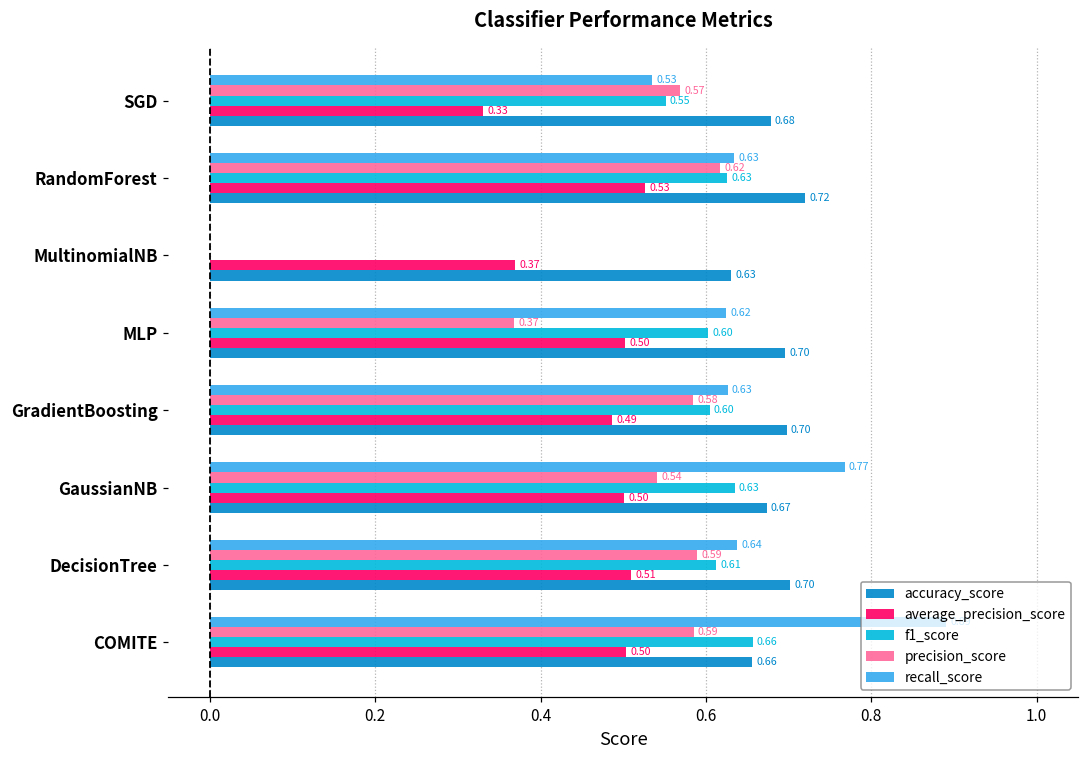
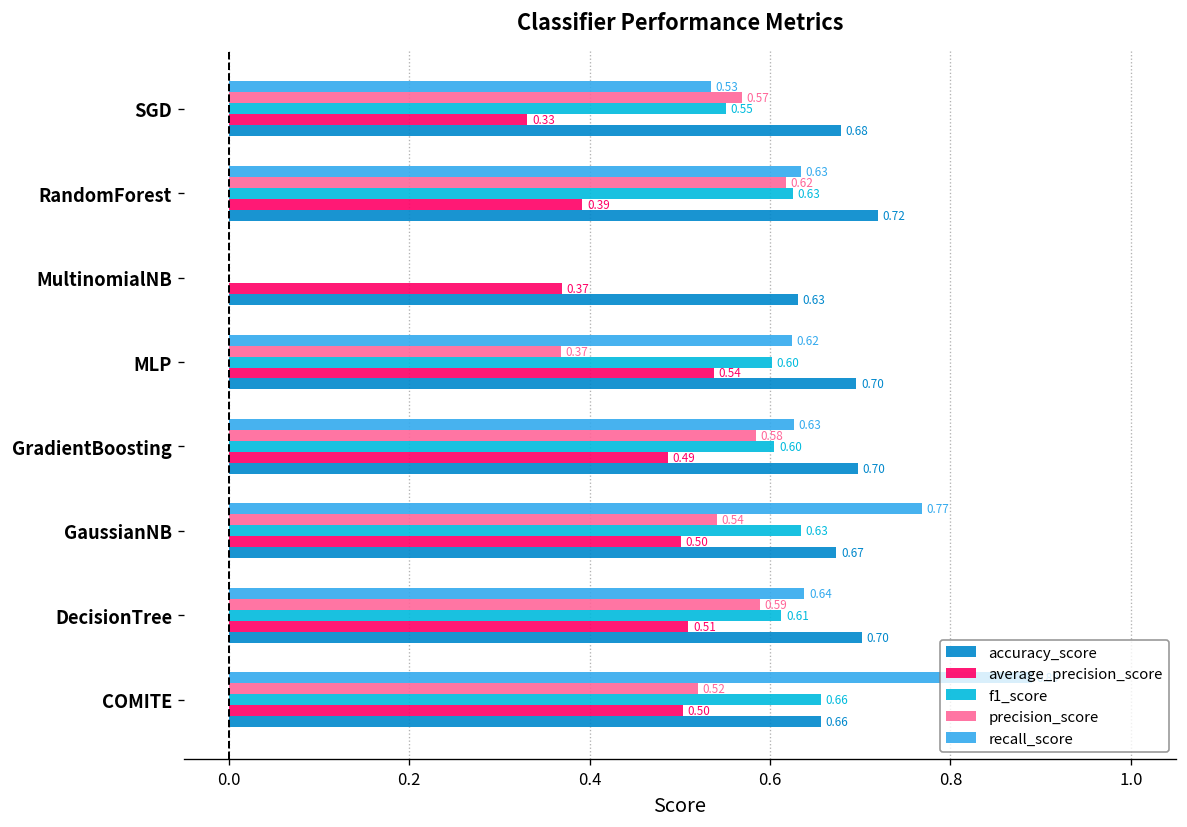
average_precision_score, RandomForest: 0.53 -> 0.39
average_precision_score, MLP: 0.50 -> 0.54
precision_score, COMITE: 0.59 -> 0.52
